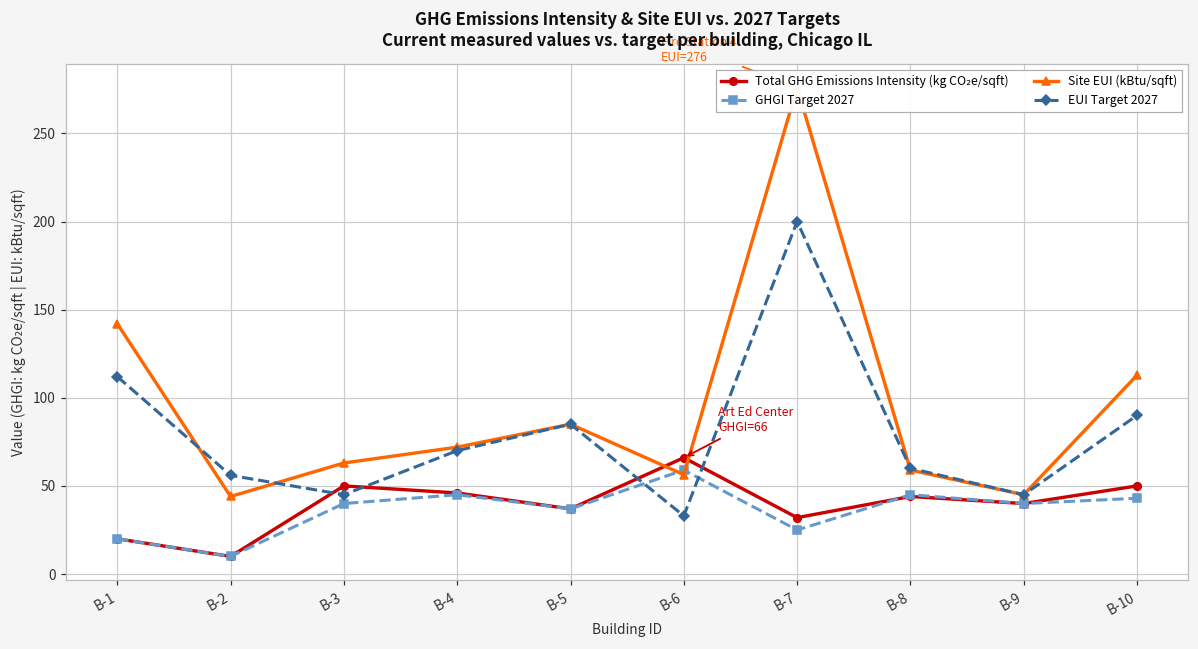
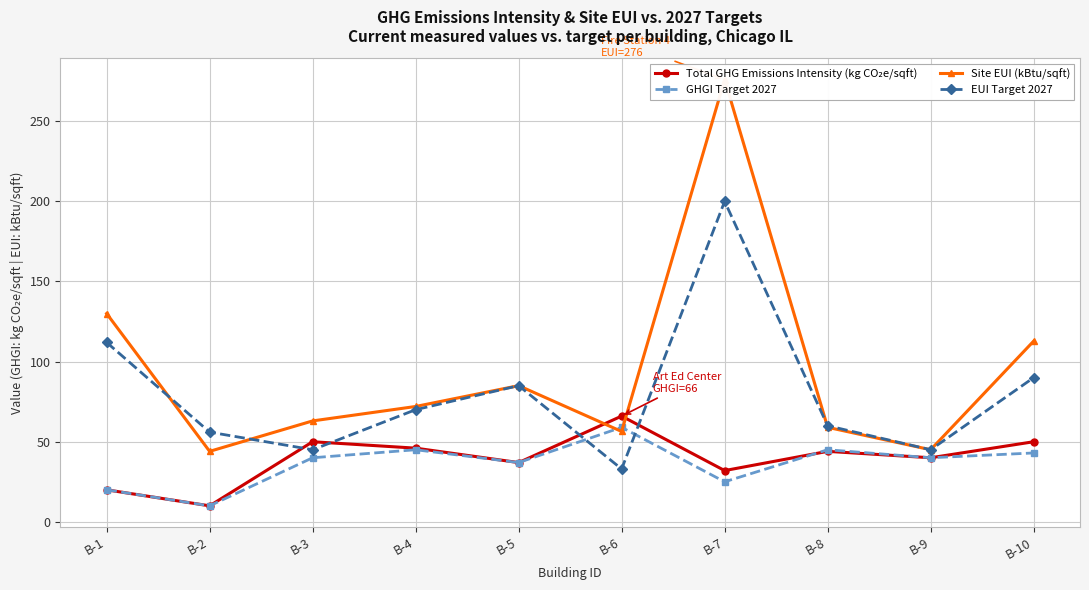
Site EUI (kBtu/sqft), B-1: 142 -> 130
